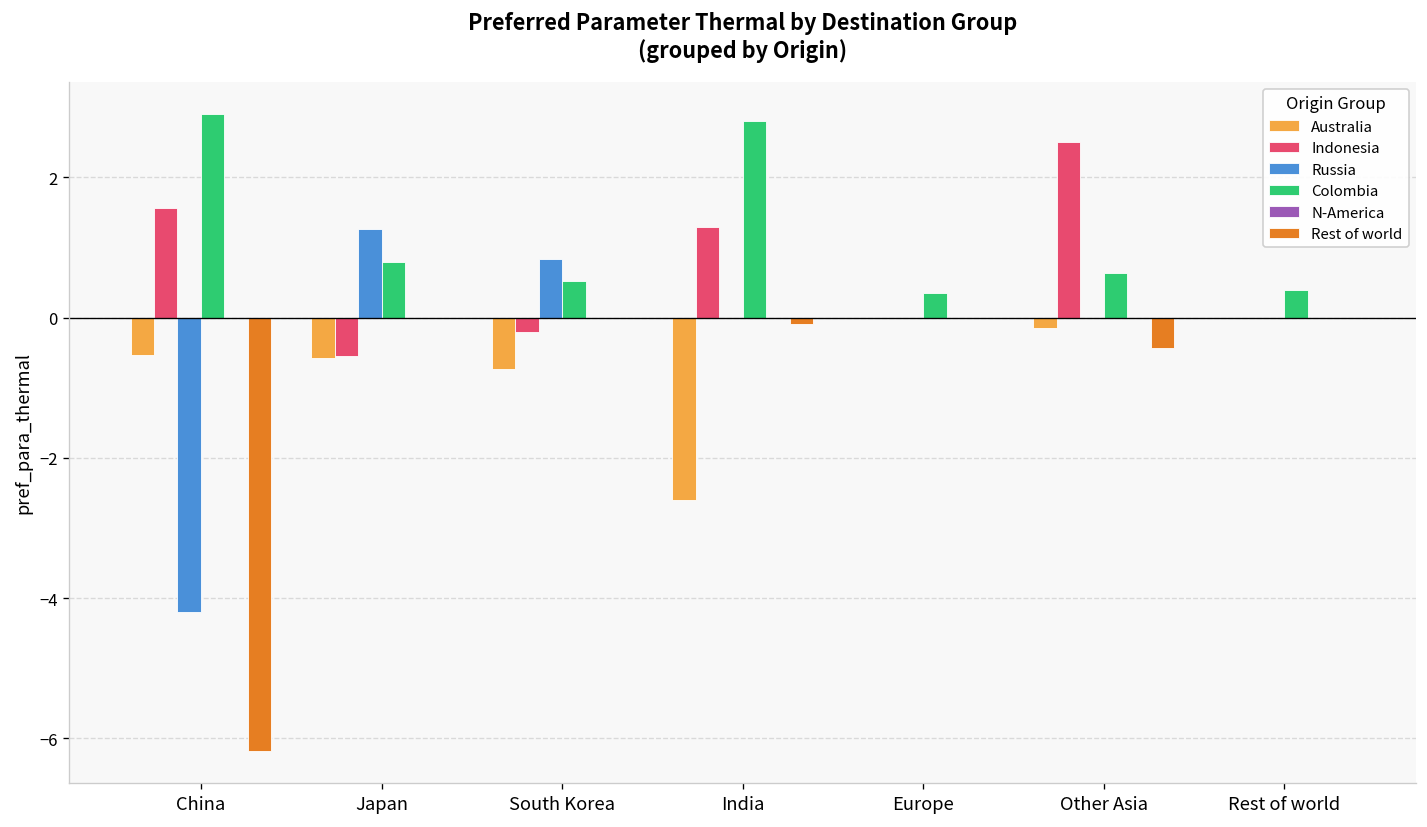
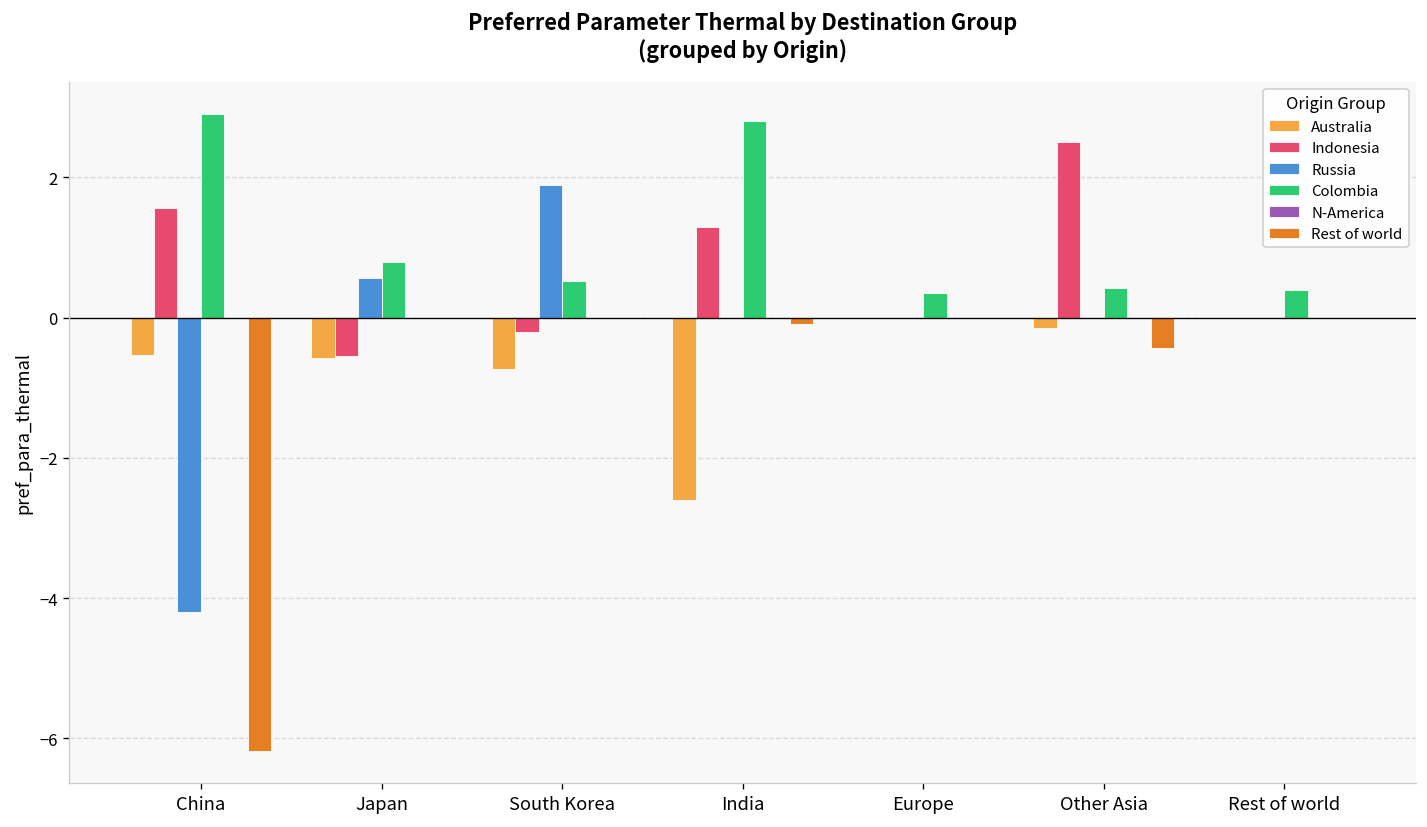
Russia, Japan: 1.3 -> 0.6
Russia, South Korea: 0.8 -> 1.9
Colombia, Other Asia: 0.6 -> 0.4
